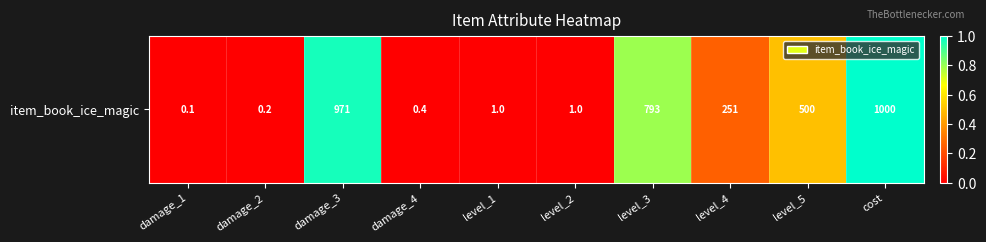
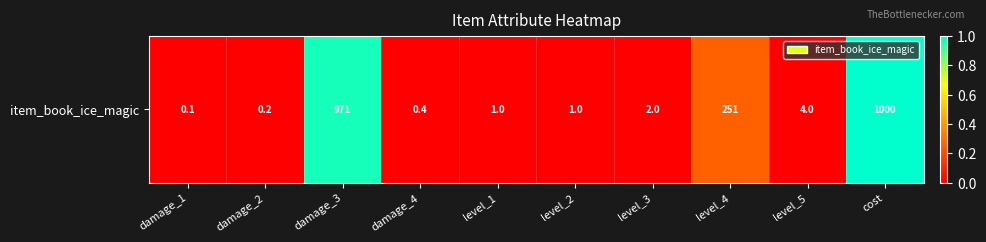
item_book_ice_magic, level_3: 793 -> 2.0
item_book_ice_magic, level_5: 500 -> 4.0
